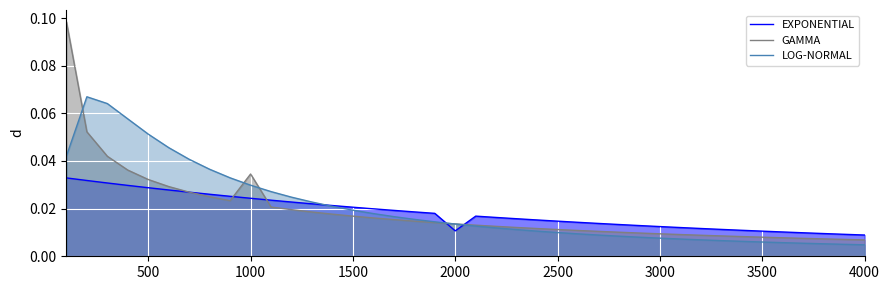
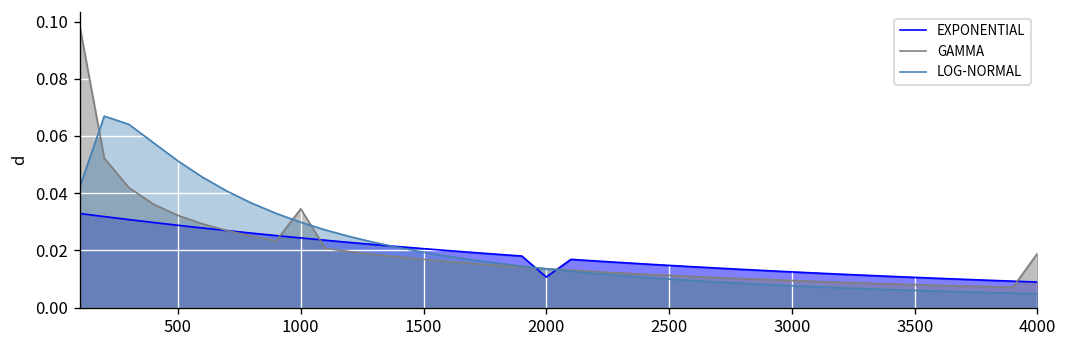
GAMMA, 4000: 0.007 -> 0.019
